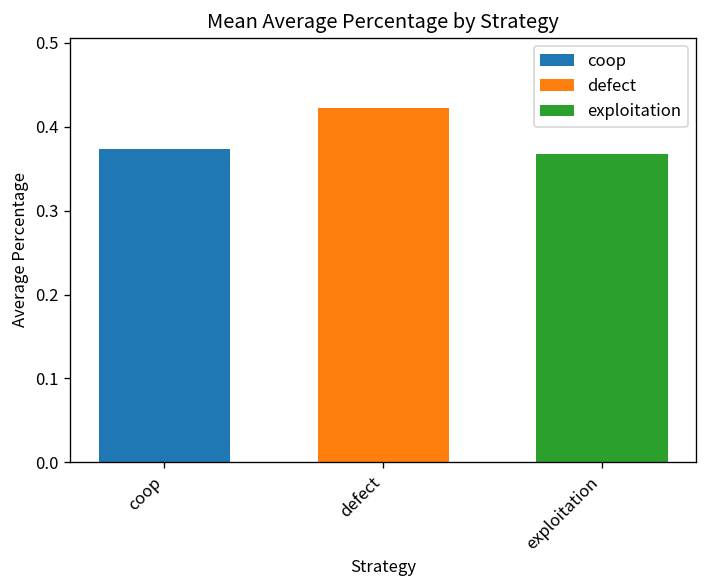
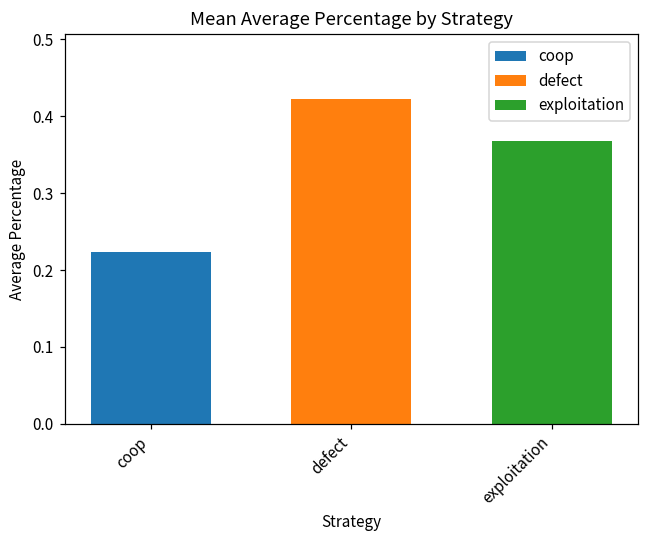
coop: 0.37 -> 0.22
